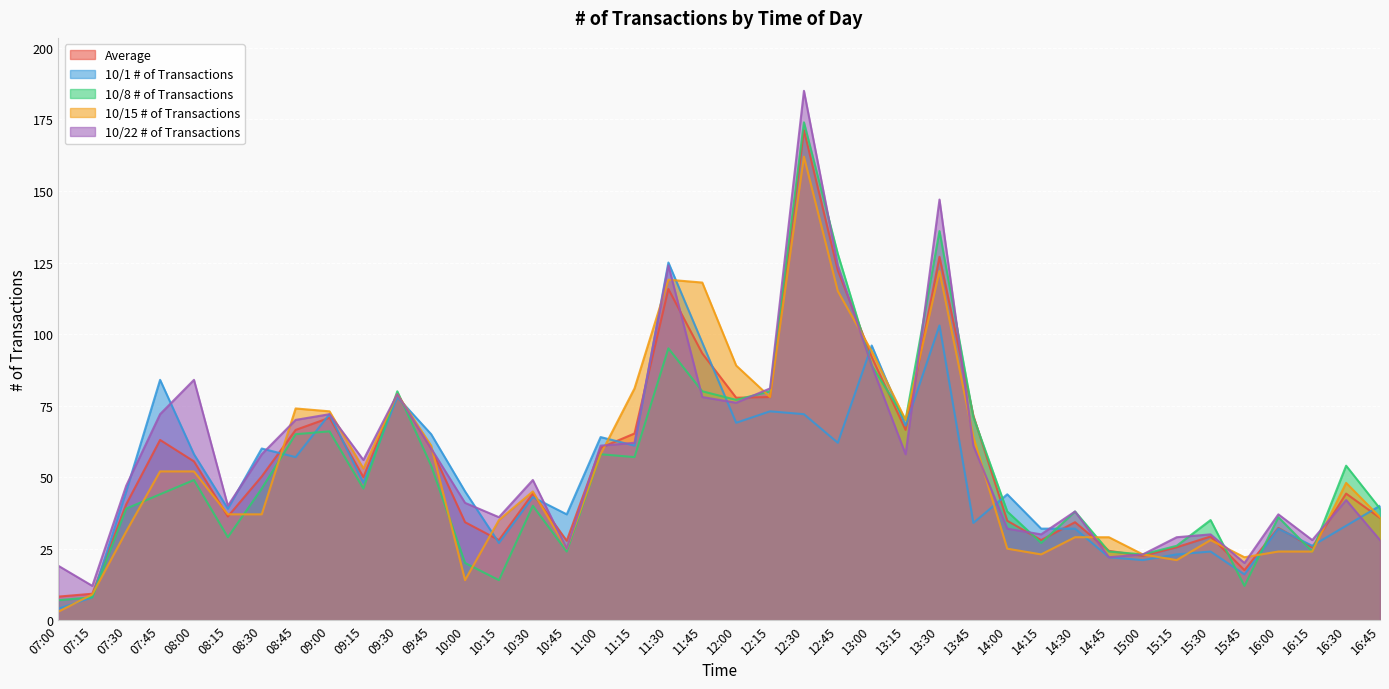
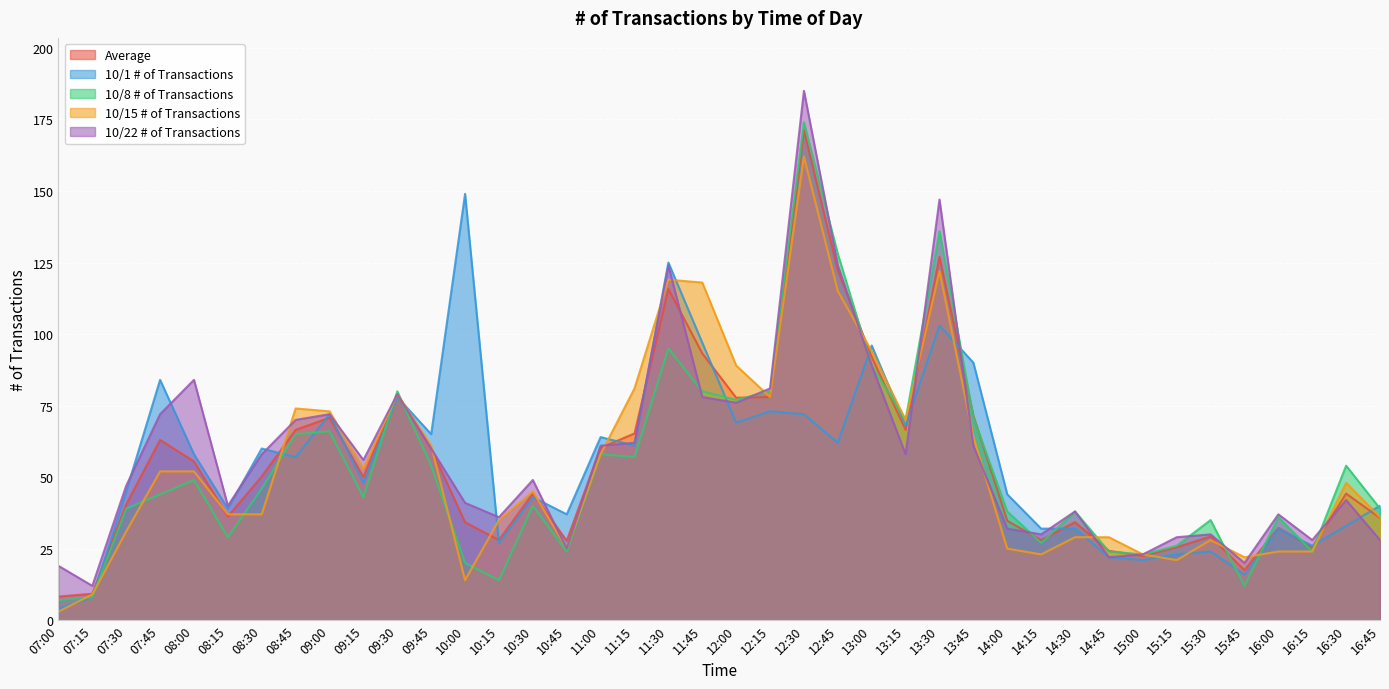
10/8 # of Transactions, 09:15: 46 -> 43
10/1 # of Transactions, 10:00: 45 -> 149
10/1 # of Transactions, 13:45: 34 -> 90
